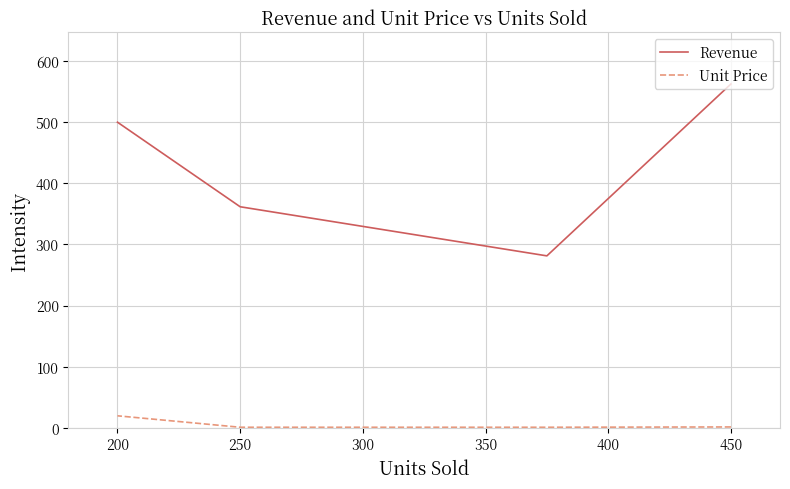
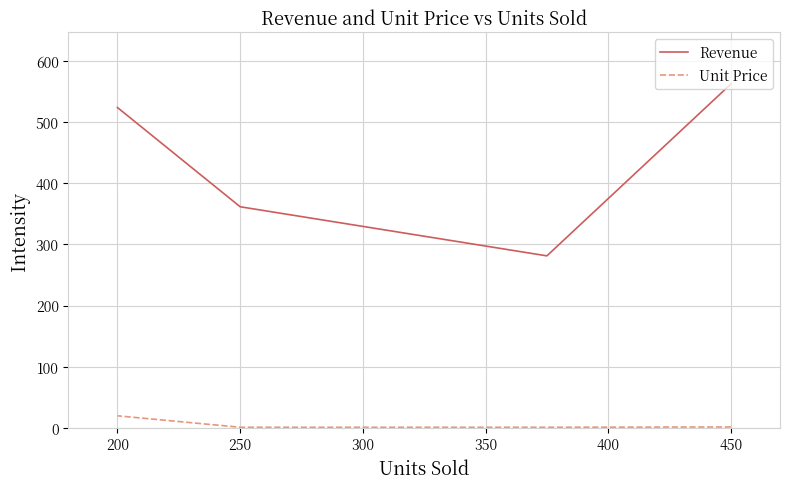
Revenue, 200: 500 -> 520
